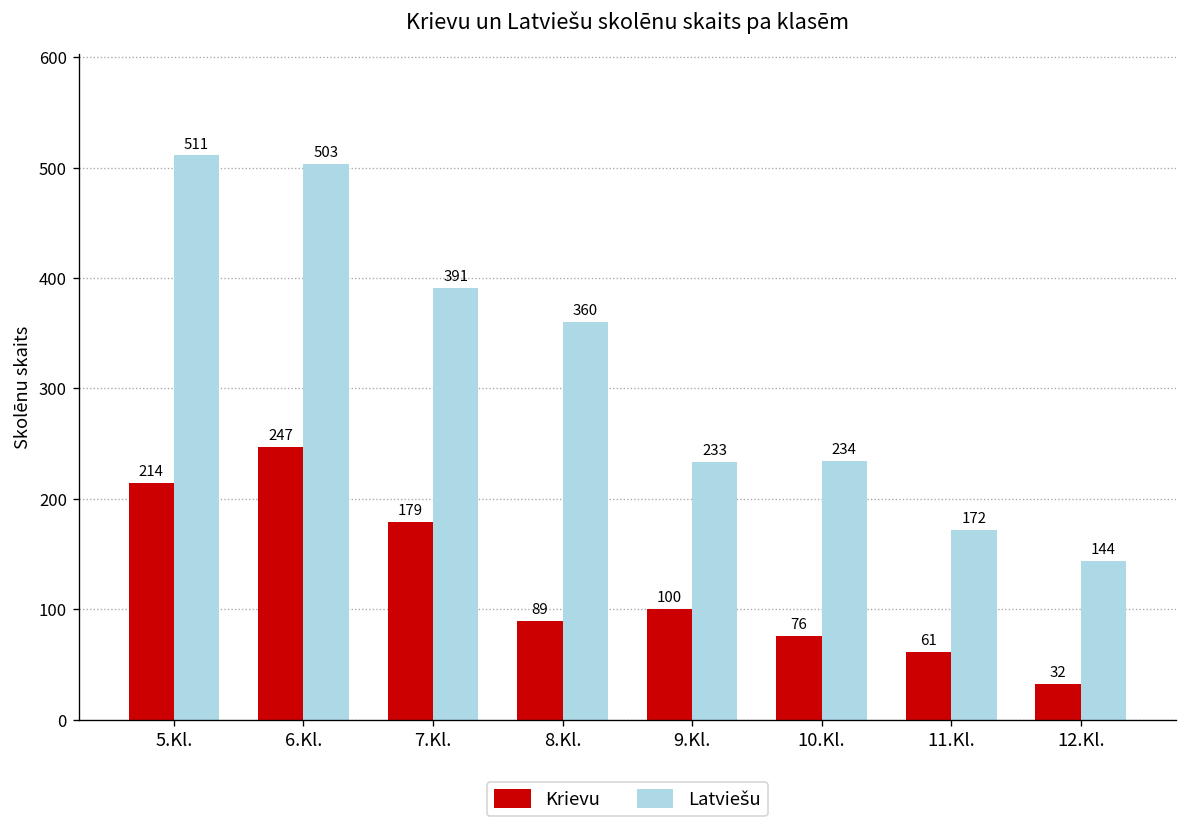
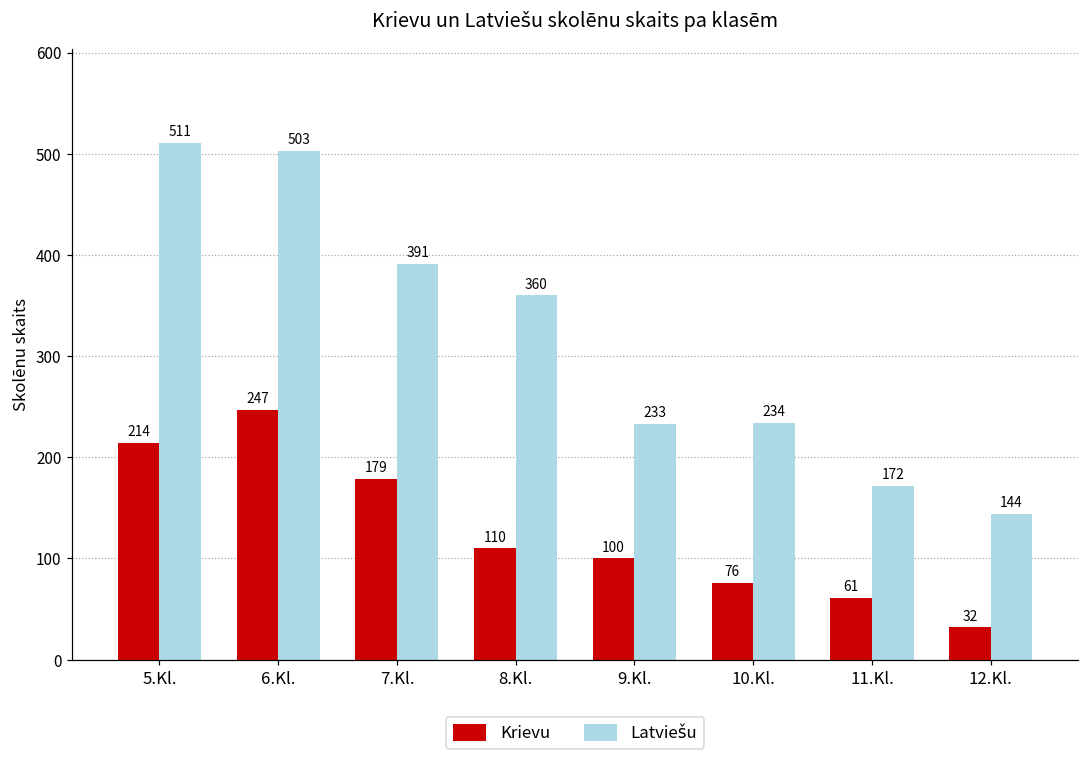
Krievu, 8.Kl.: 89 -> 110
